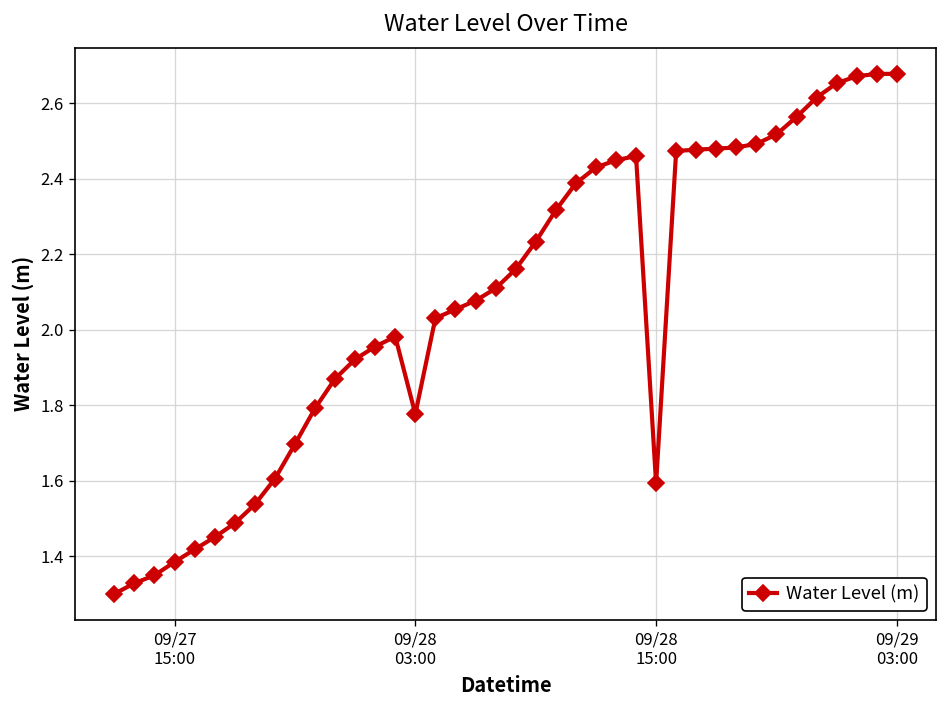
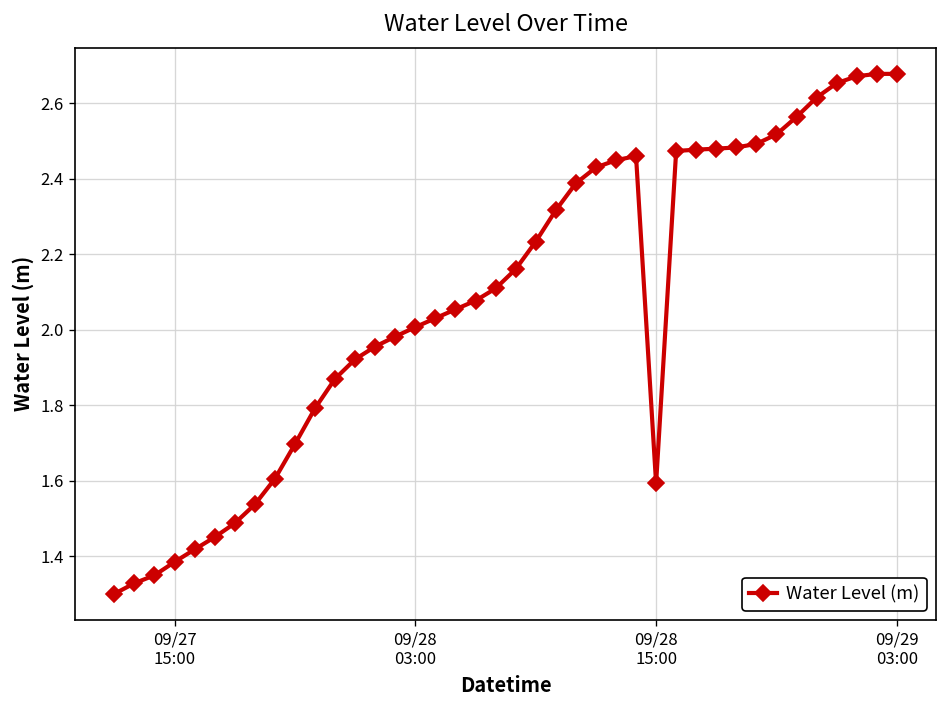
09/28 03:00: 1.78 -> 2.01
